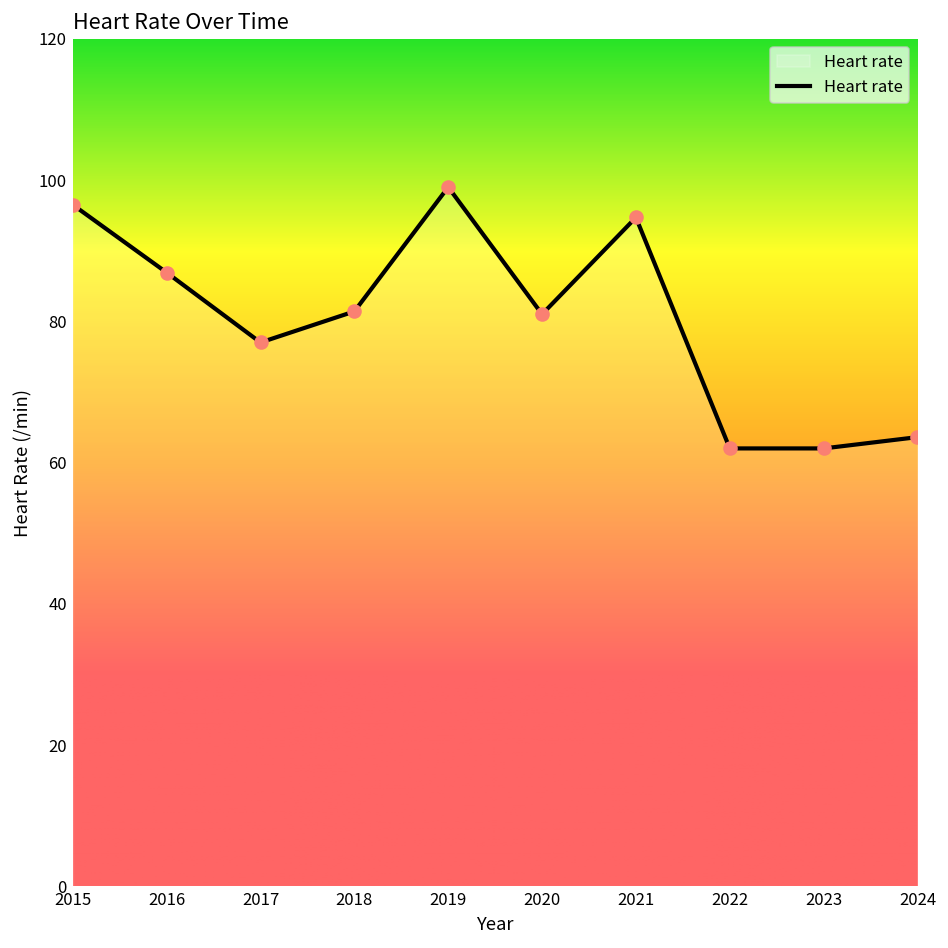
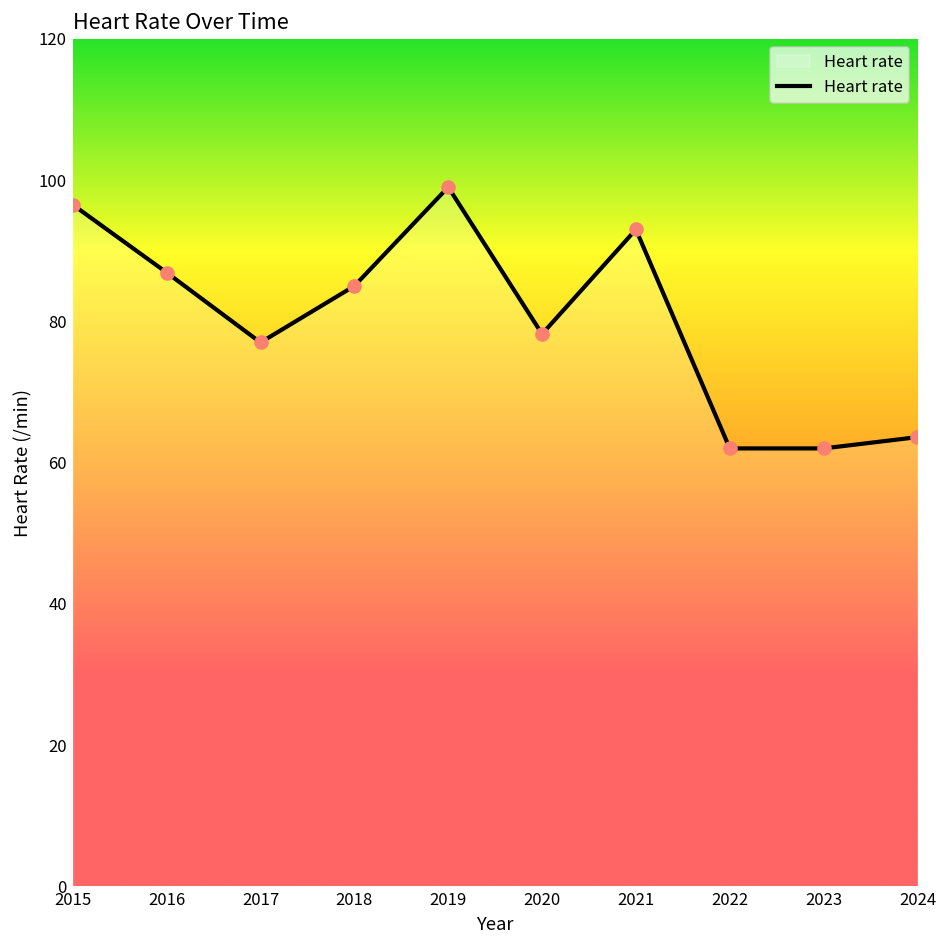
2018: 81 -> 85
2020: 81 -> 78
2021: 95 -> 93
